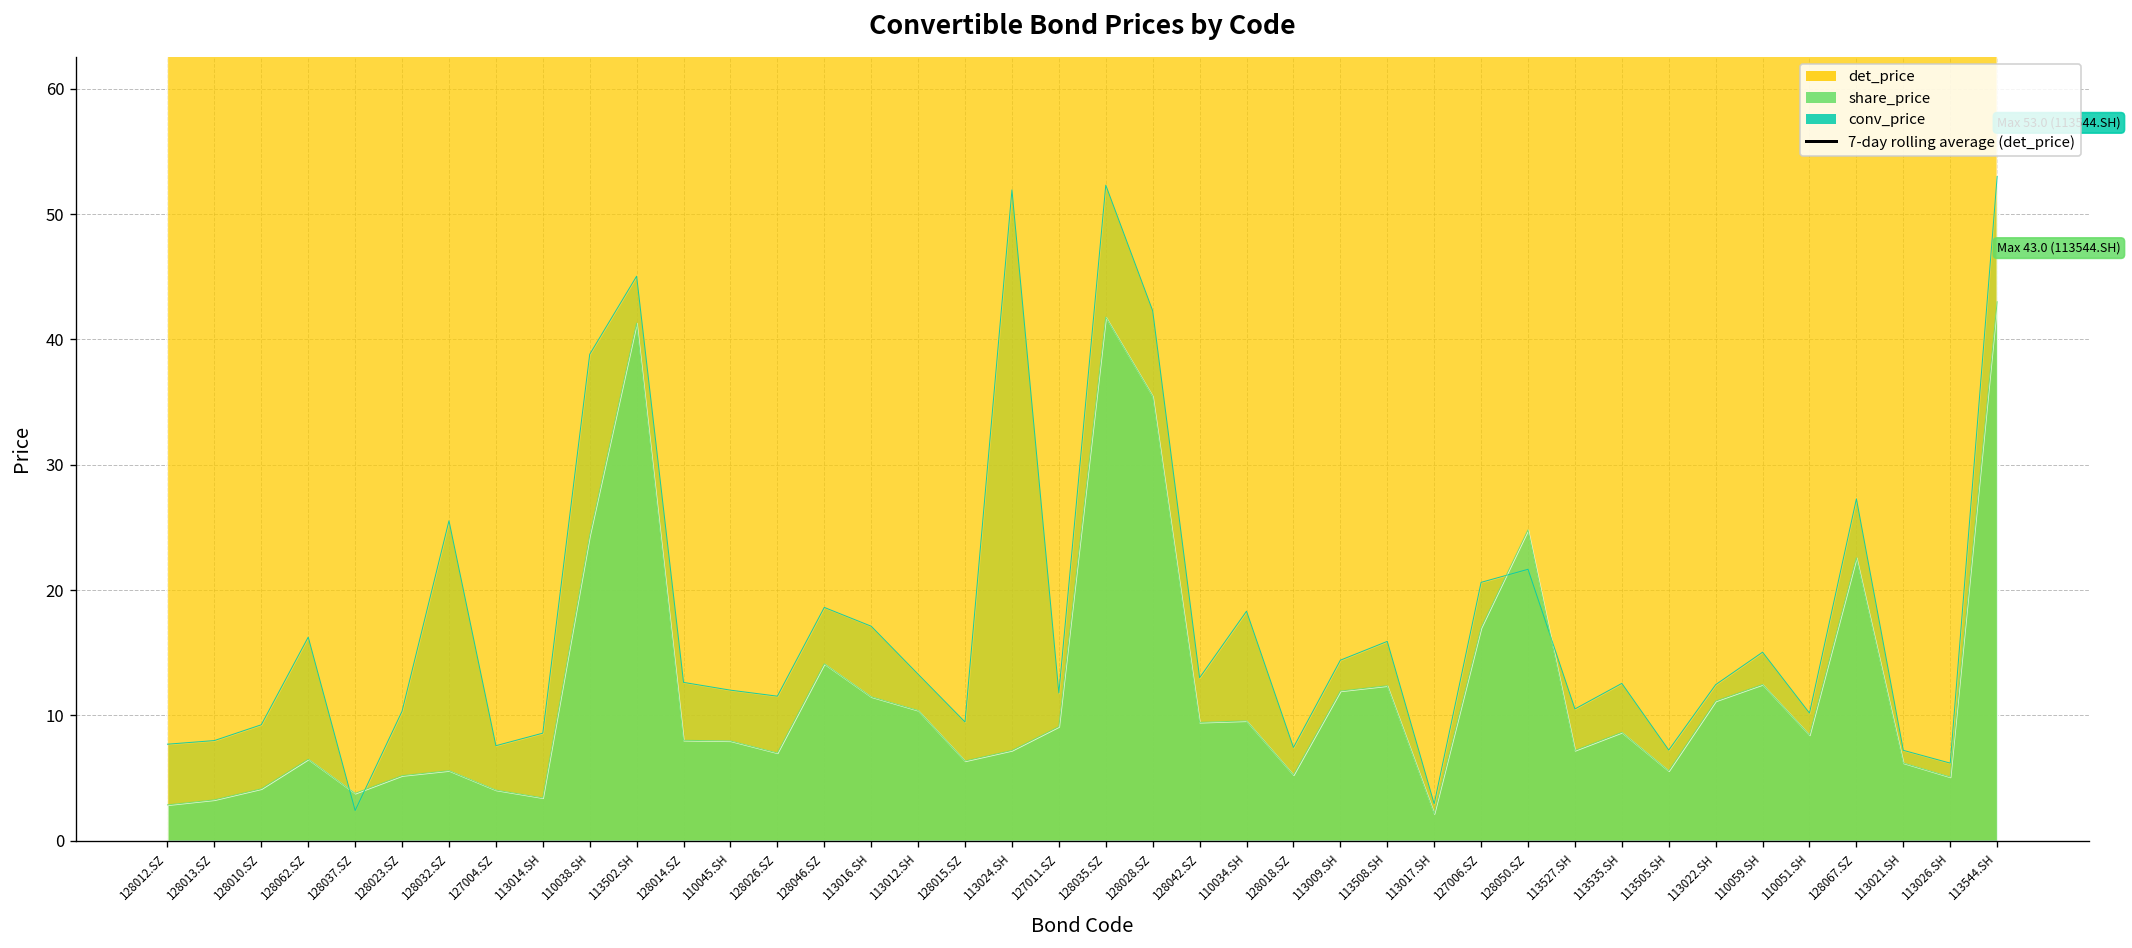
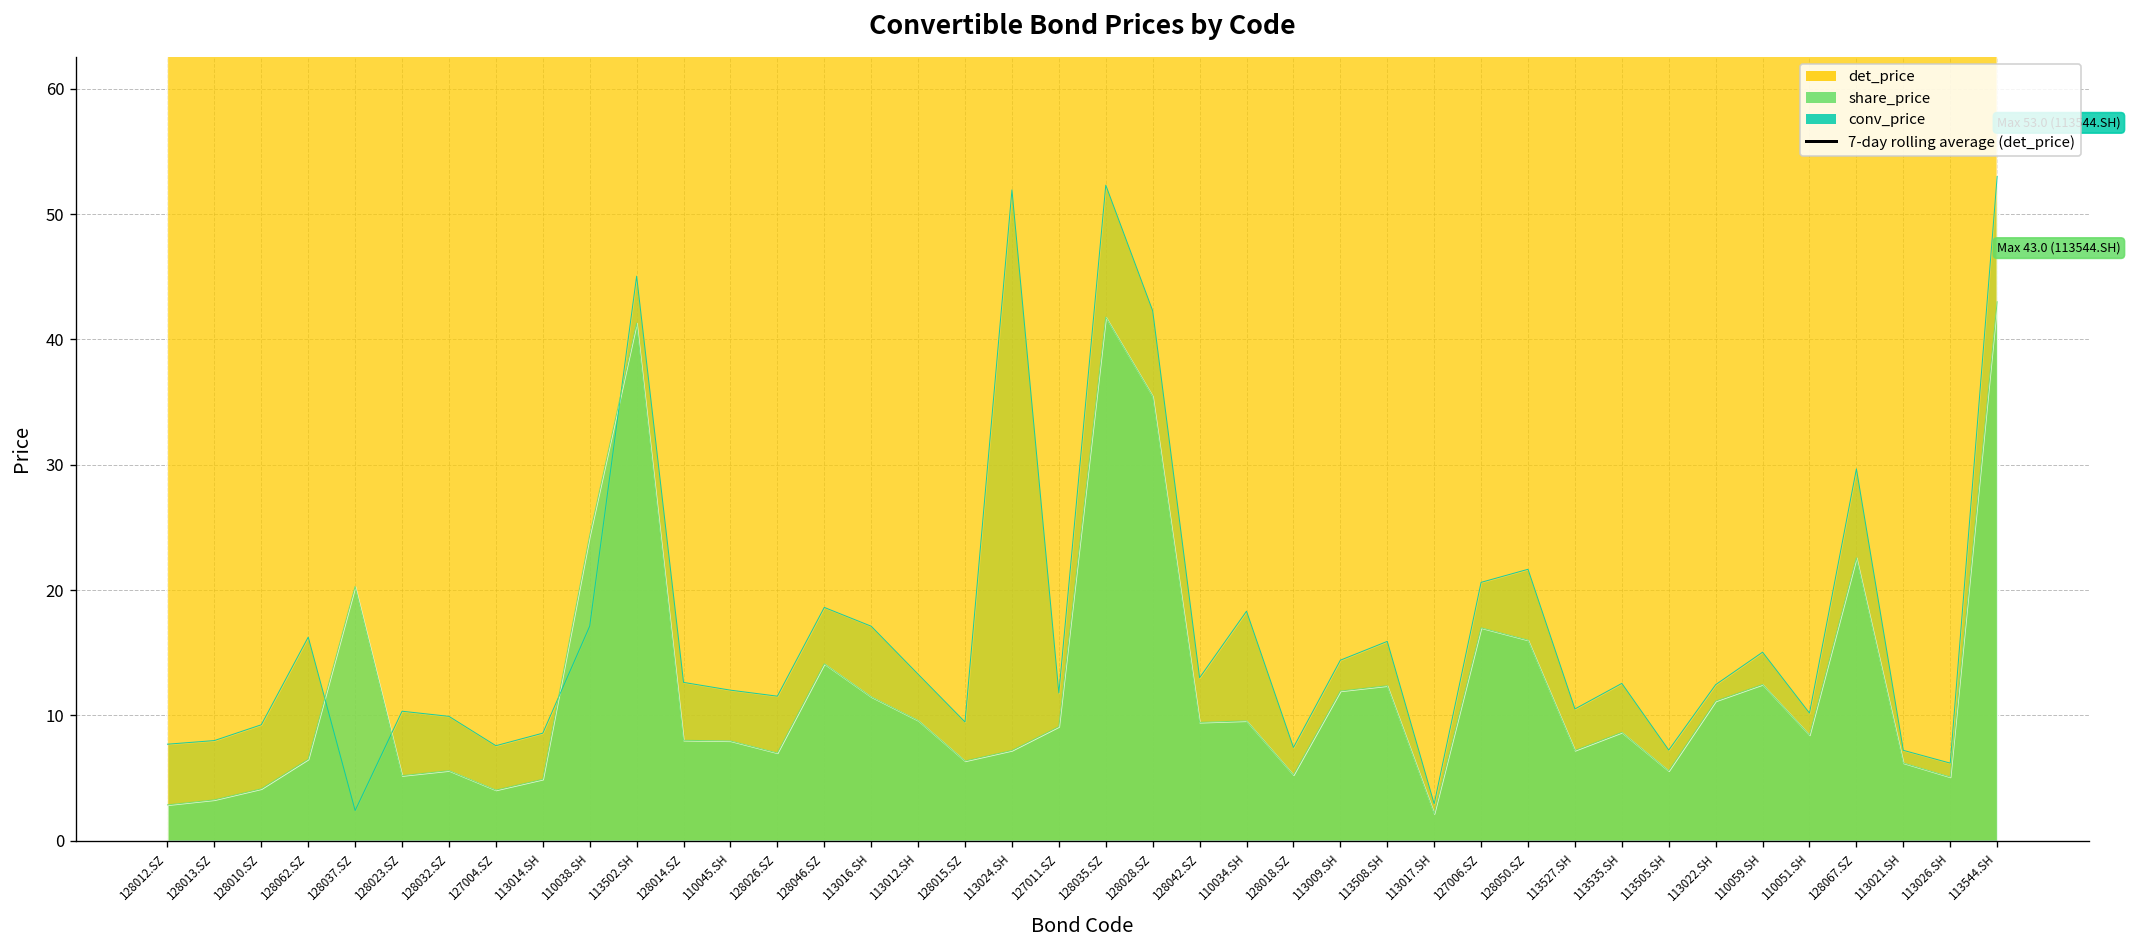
share_price, 128037.SZ: 3.8 -> 20.3
conv_price, 128032.SZ: 25.5 -> 9.9
share_price, 113014.SH: 3.4 -> 4.9
conv_price, 110038.SH: 38.8 -> 17.1
share_price, 113012.SH: 10.4 -> 9.6
share_price, 128050.SZ: 24.8 -> 16.0
conv_price, 128067.SZ: 27.3 -> 29.7
